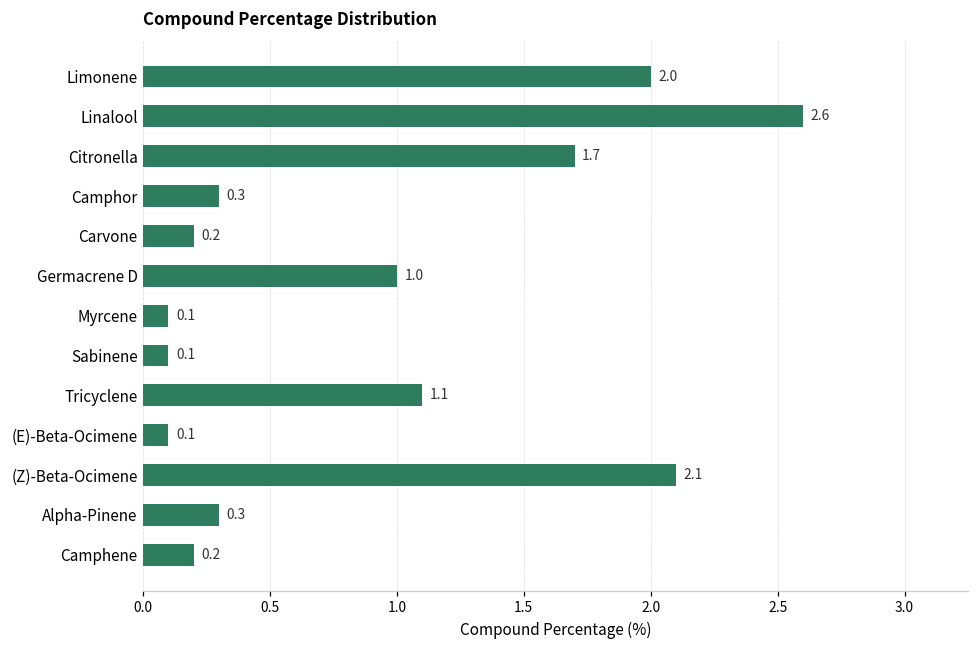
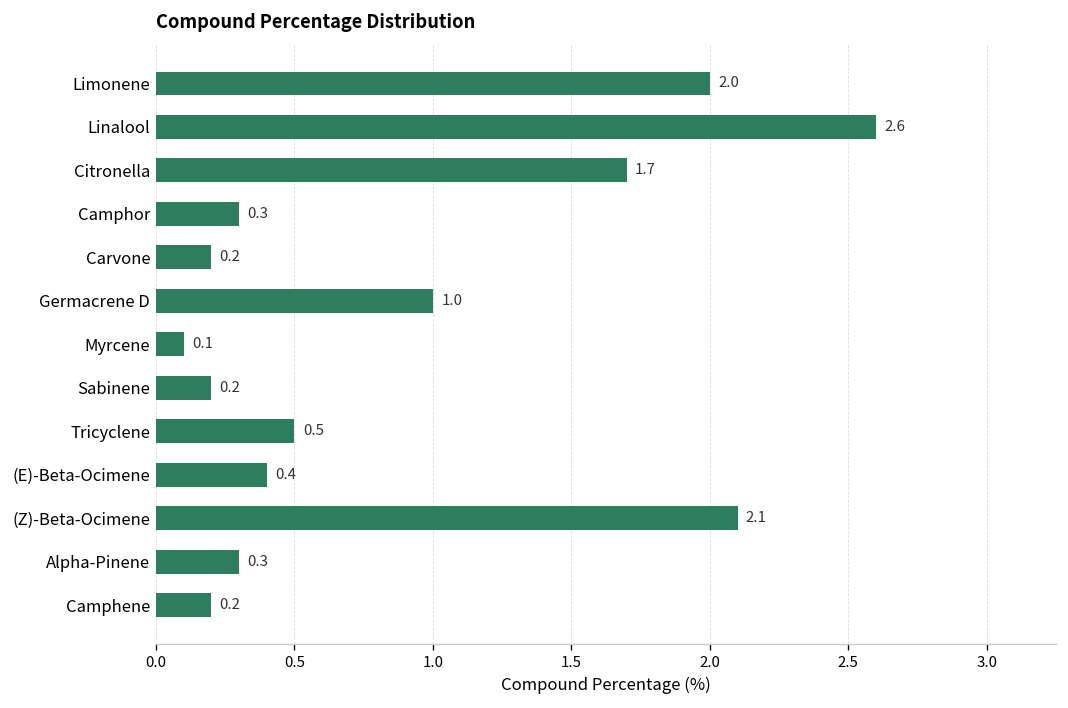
Sabinene: 0.1 -> 0.2
Tricyclene: 1.1 -> 0.5
(E)-Beta-Ocimene: 0.1 -> 0.4
